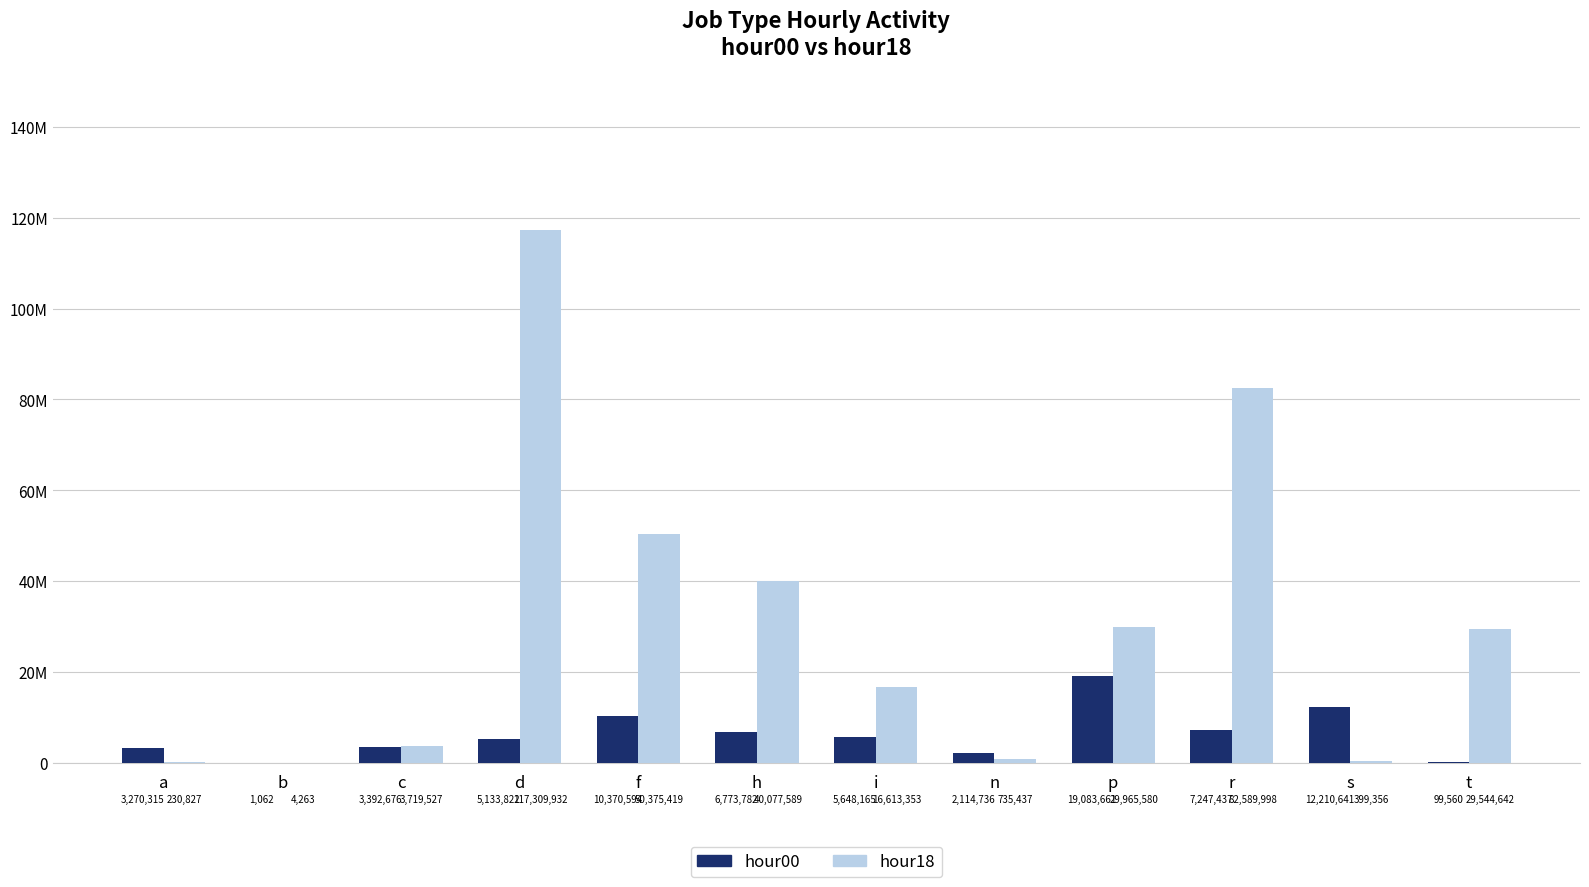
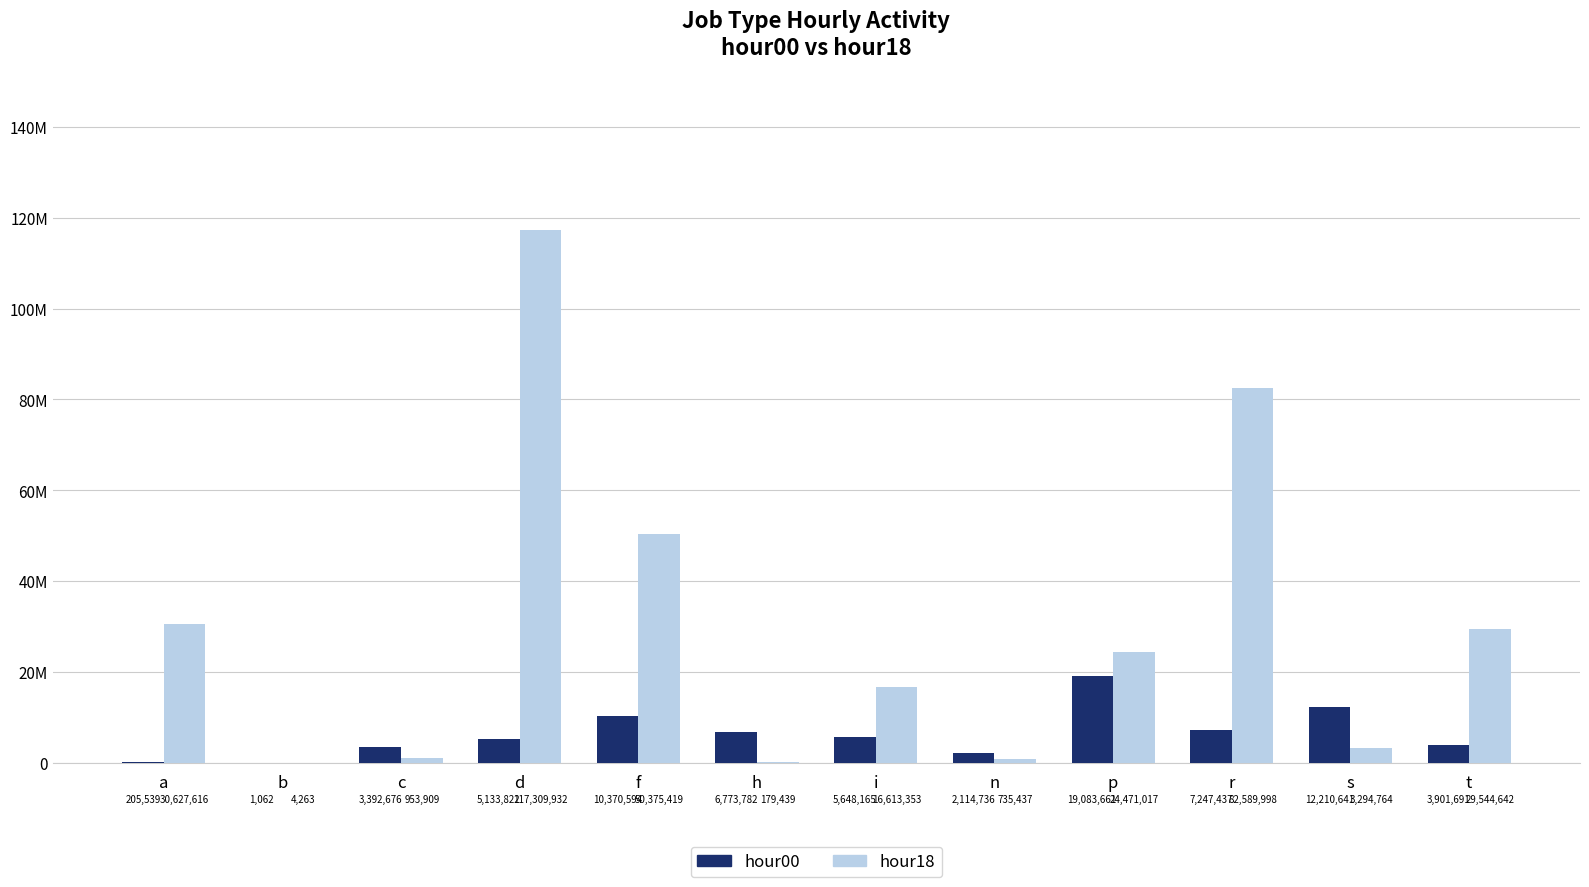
hour00, a: 3,270,315 -> 205,539
hour18, a: 230,827 -> 30,627,616
hour18, c: 3,719,527 -> 953,909
hour18, h: 40,077,589 -> 179,439
hour18, p: 29,965,580 -> 24,471,017
hour18, s: 399,356 -> 3,294,764
hour00, t: 99,560 -> 3,901,691
